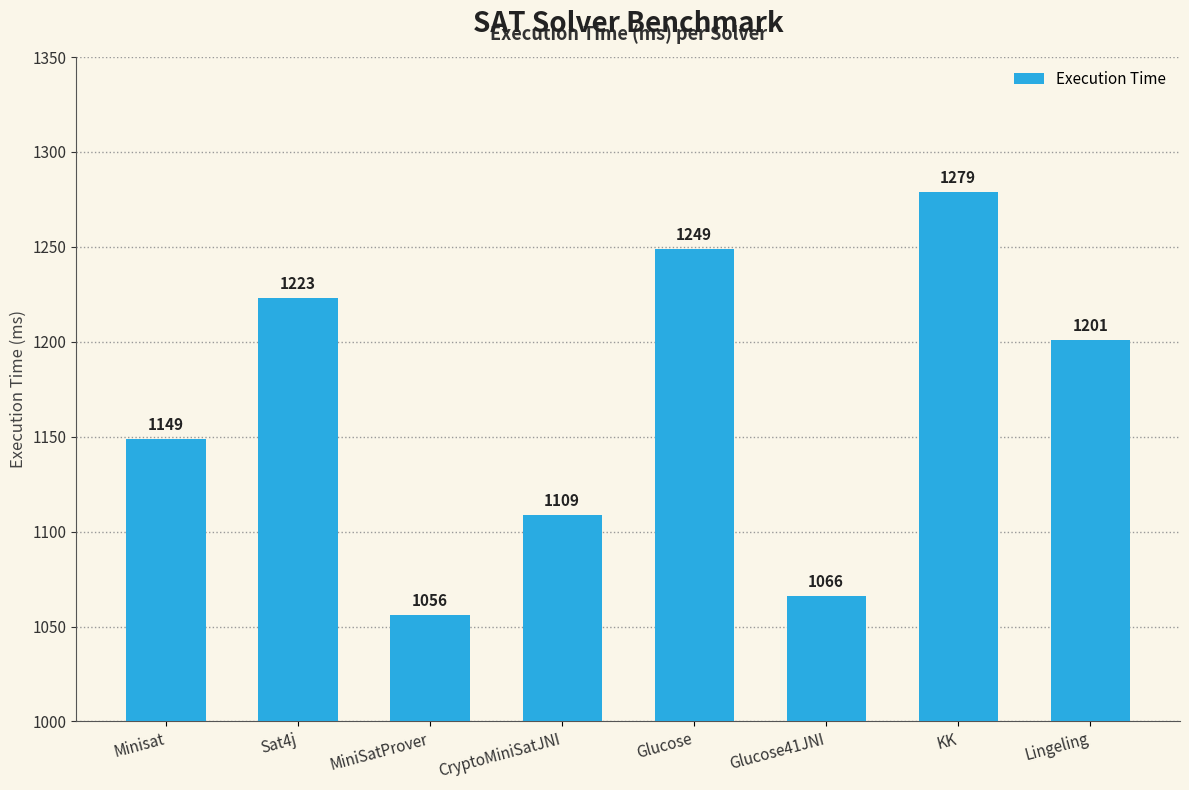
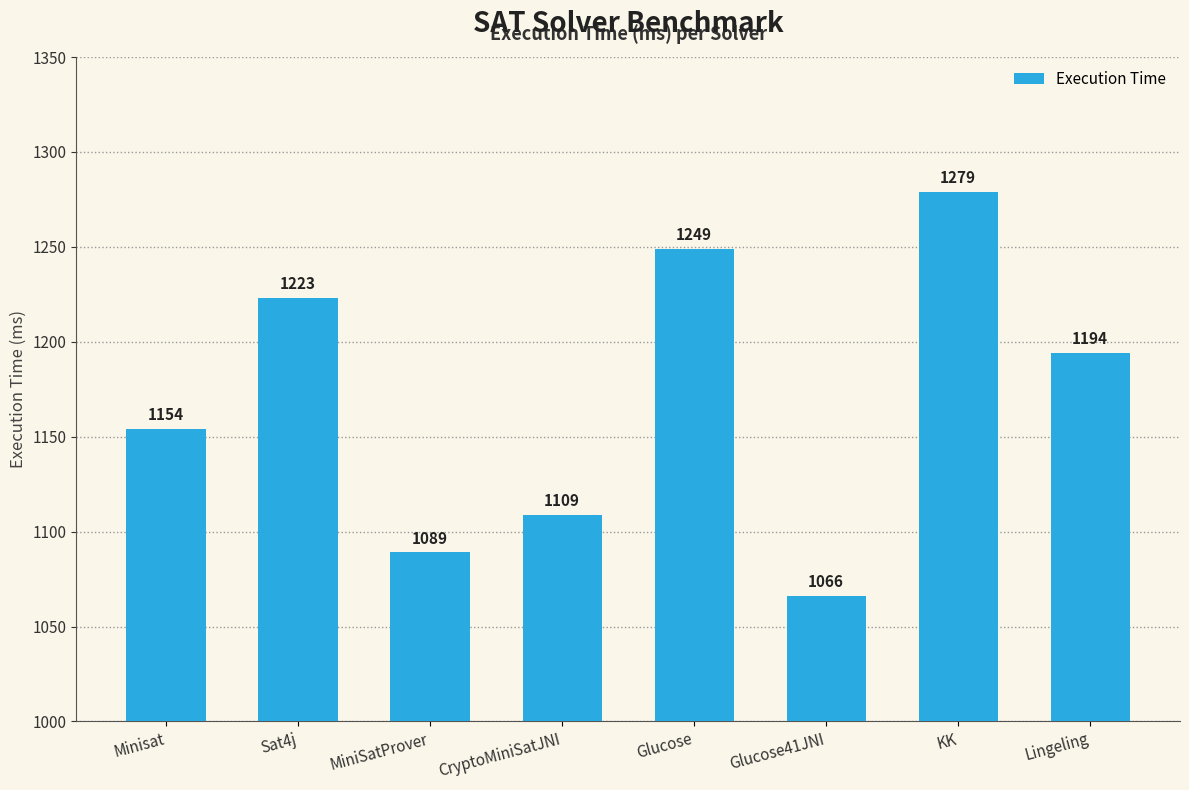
Minisat: 1149 -> 1154
MiniSatProver: 1056 -> 1089
Lingeling: 1201 -> 1194
